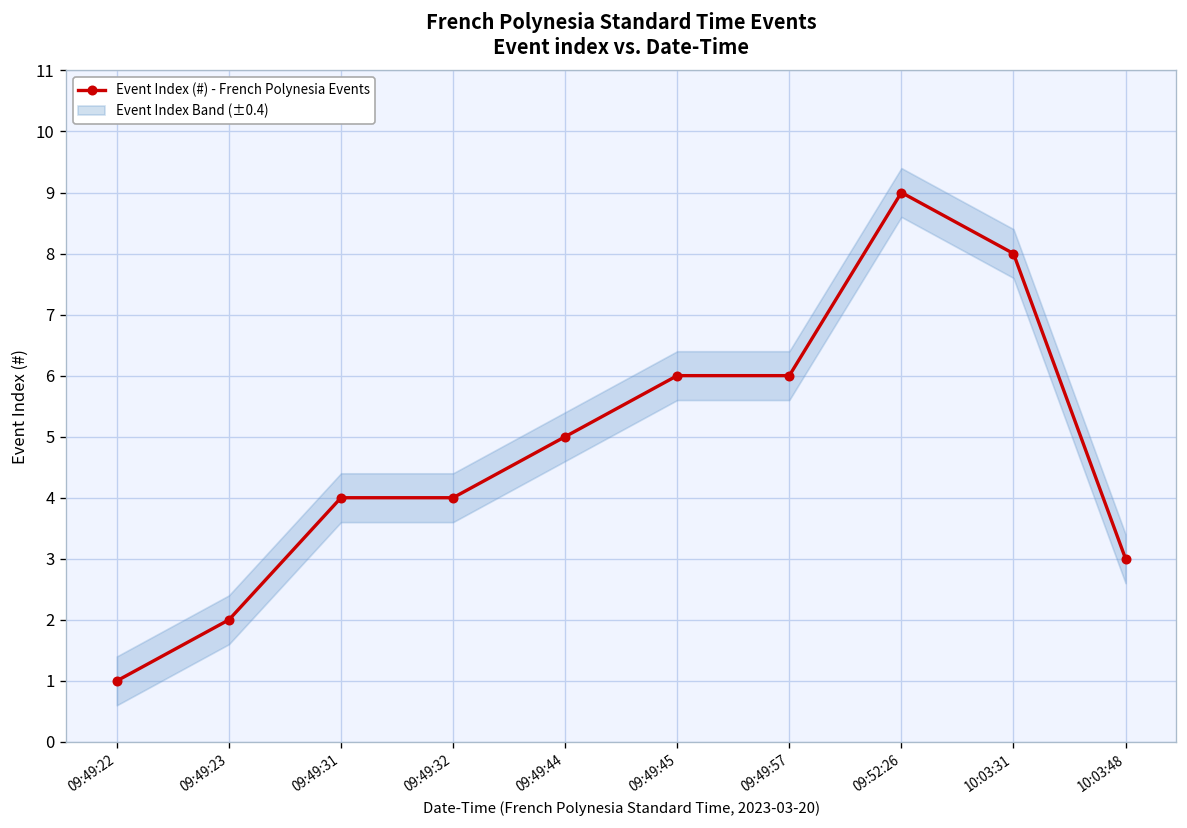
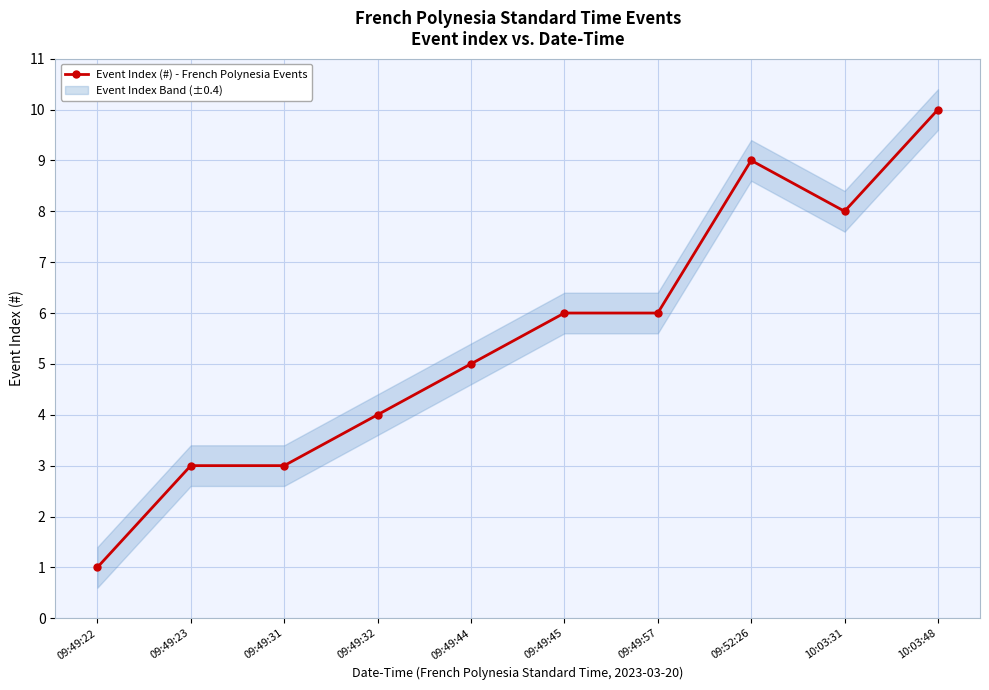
Event Index (#) - French Polynesia Events, 09:49:23: 2 -> 3
Event Index (#) - French Polynesia Events, 09:49:31: 4 -> 3
Event Index (#) - French Polynesia Events, 10:03:48: 3 -> 10
